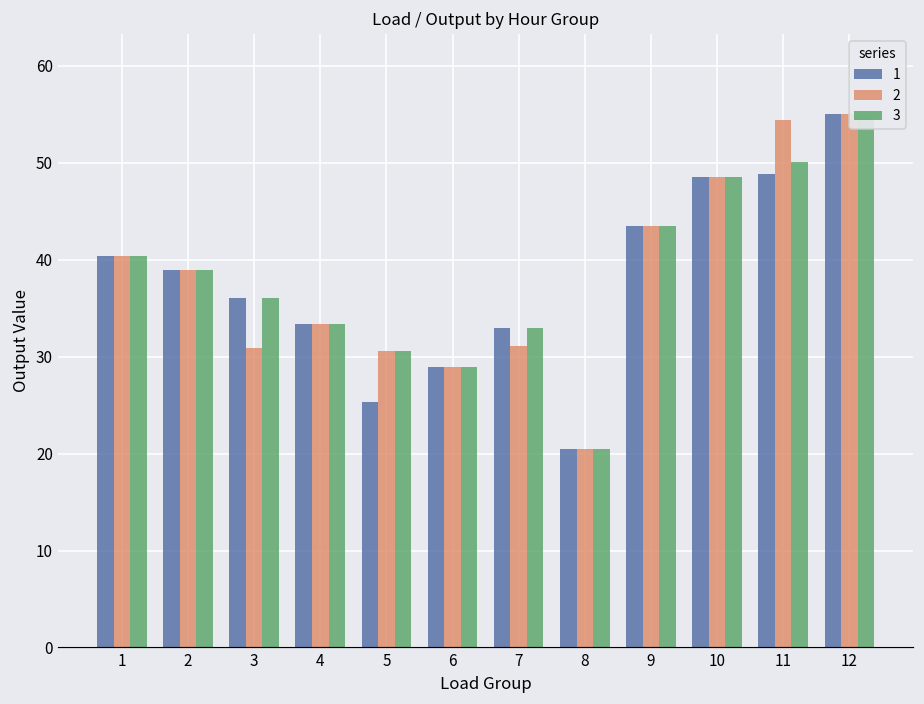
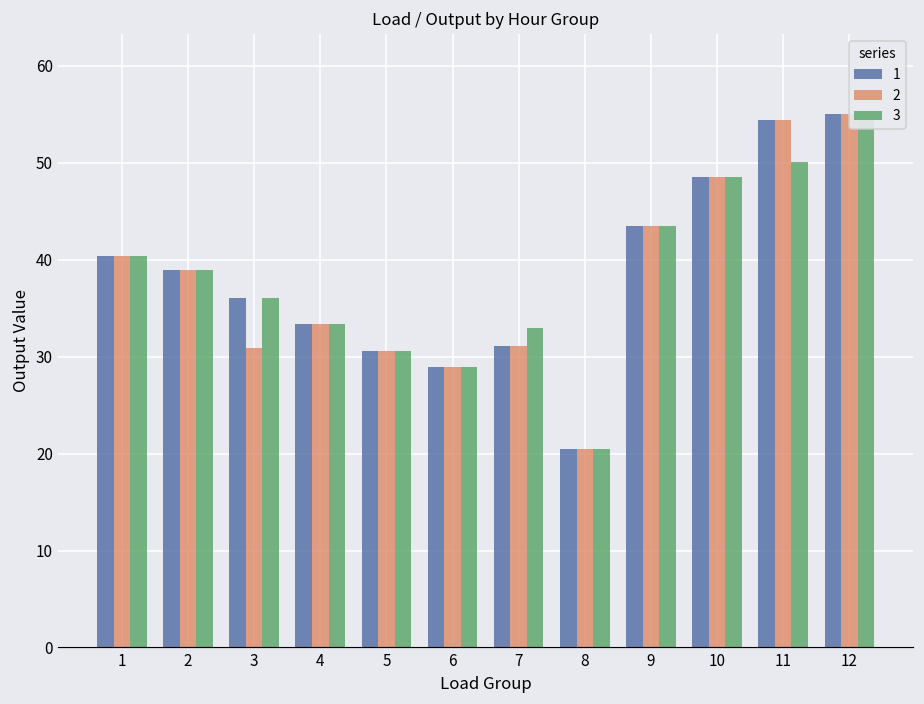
1, 5: 25 -> 31
1, 7: 33 -> 31
1, 11: 49 -> 54
